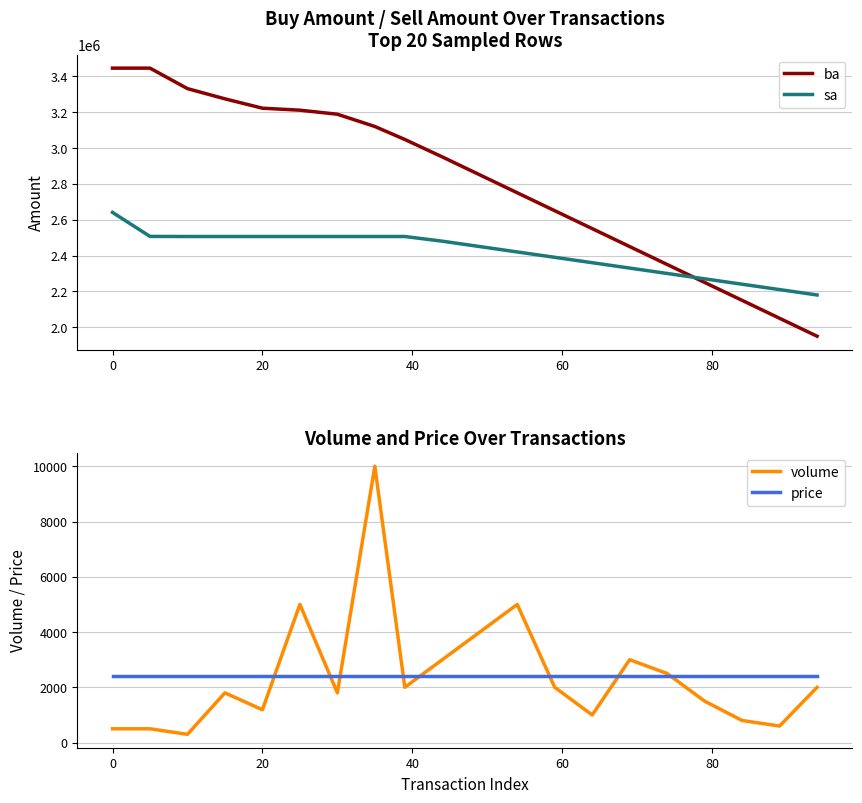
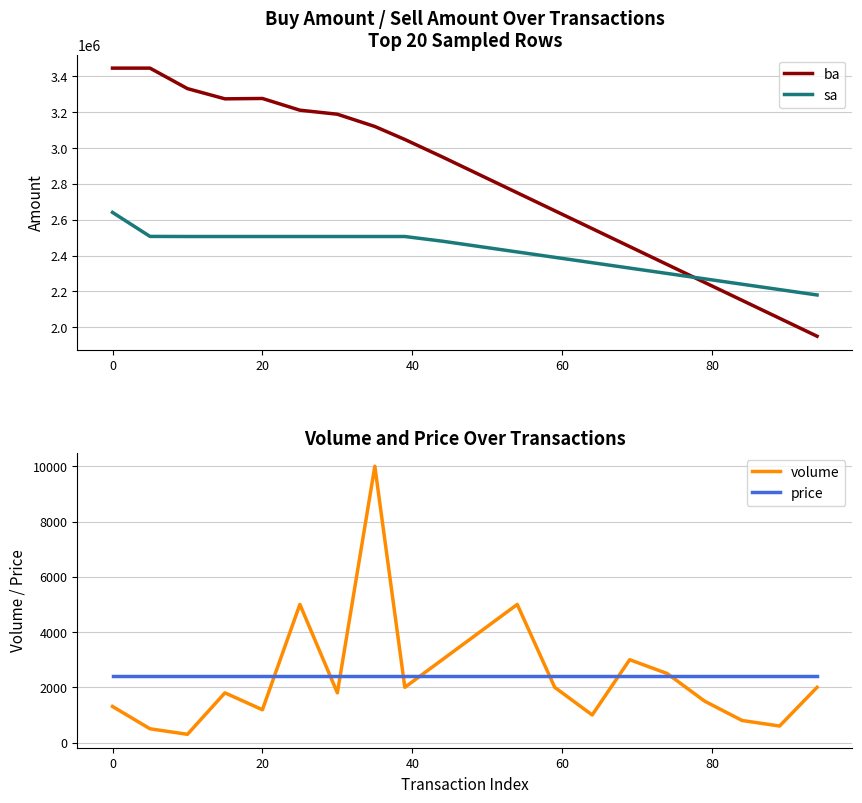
Buy Amount / Sell Amount Over Transactions Top 20 Sampled Rows, ba, 20: 3220000 -> 3280000
Volume and Price Over Transactions, volume, 0: 500 -> 1300
